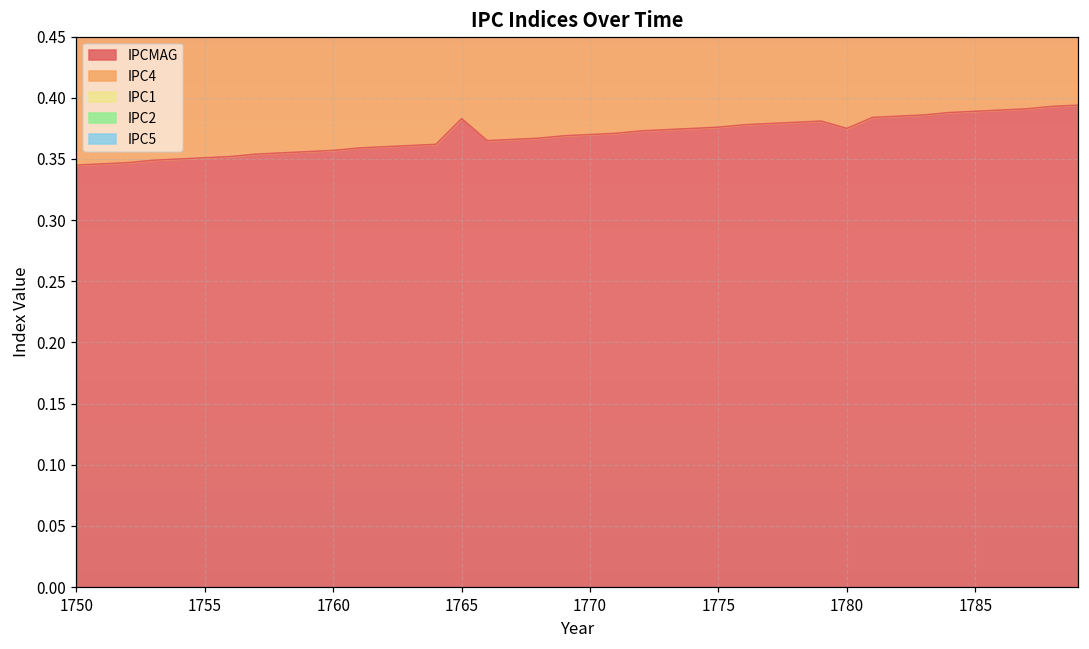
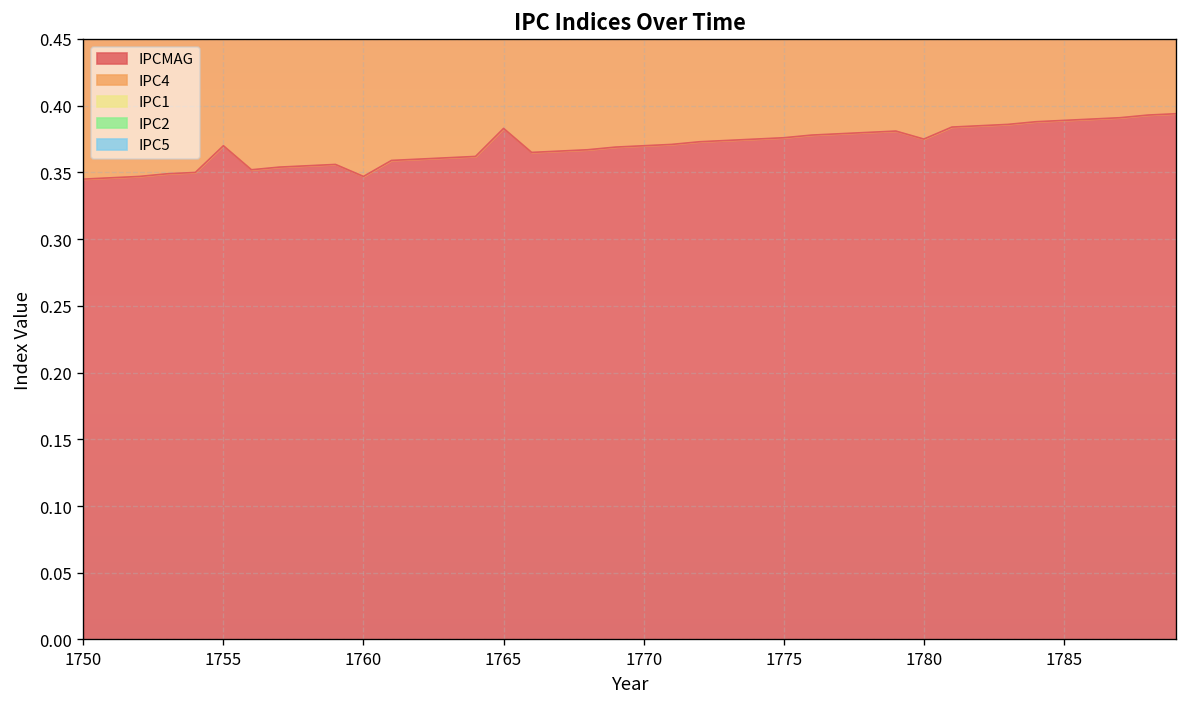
IPCMAG, 1755: 0.351 -> 0.370
IPCMAG, 1760: 0.357 -> 0.347
